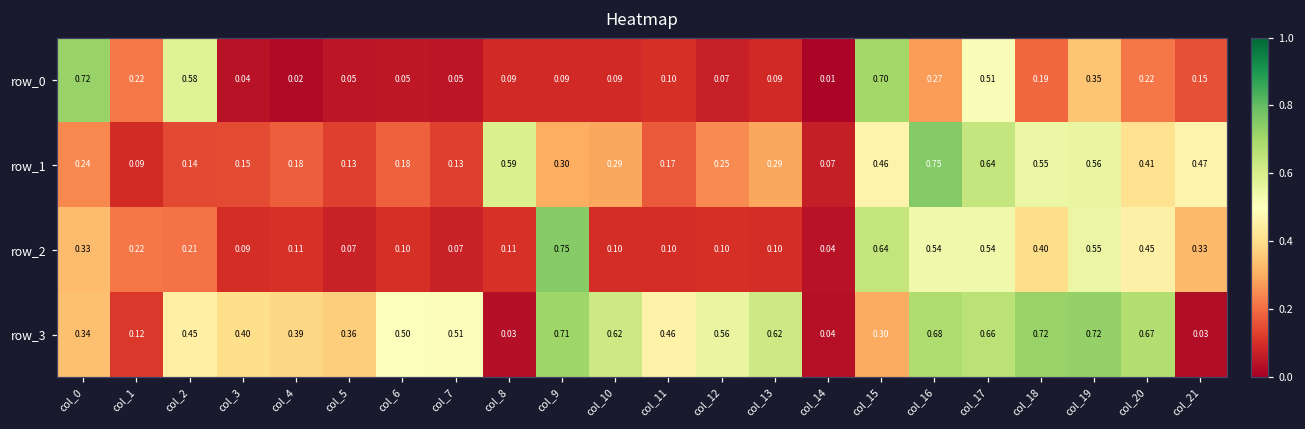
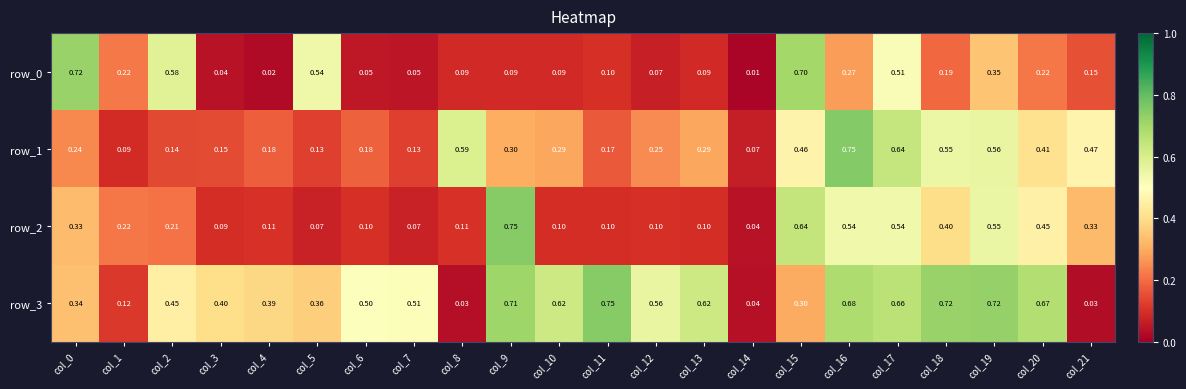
row_0, col_5: 0.05 -> 0.54
row_3, col_11: 0.46 -> 0.75
